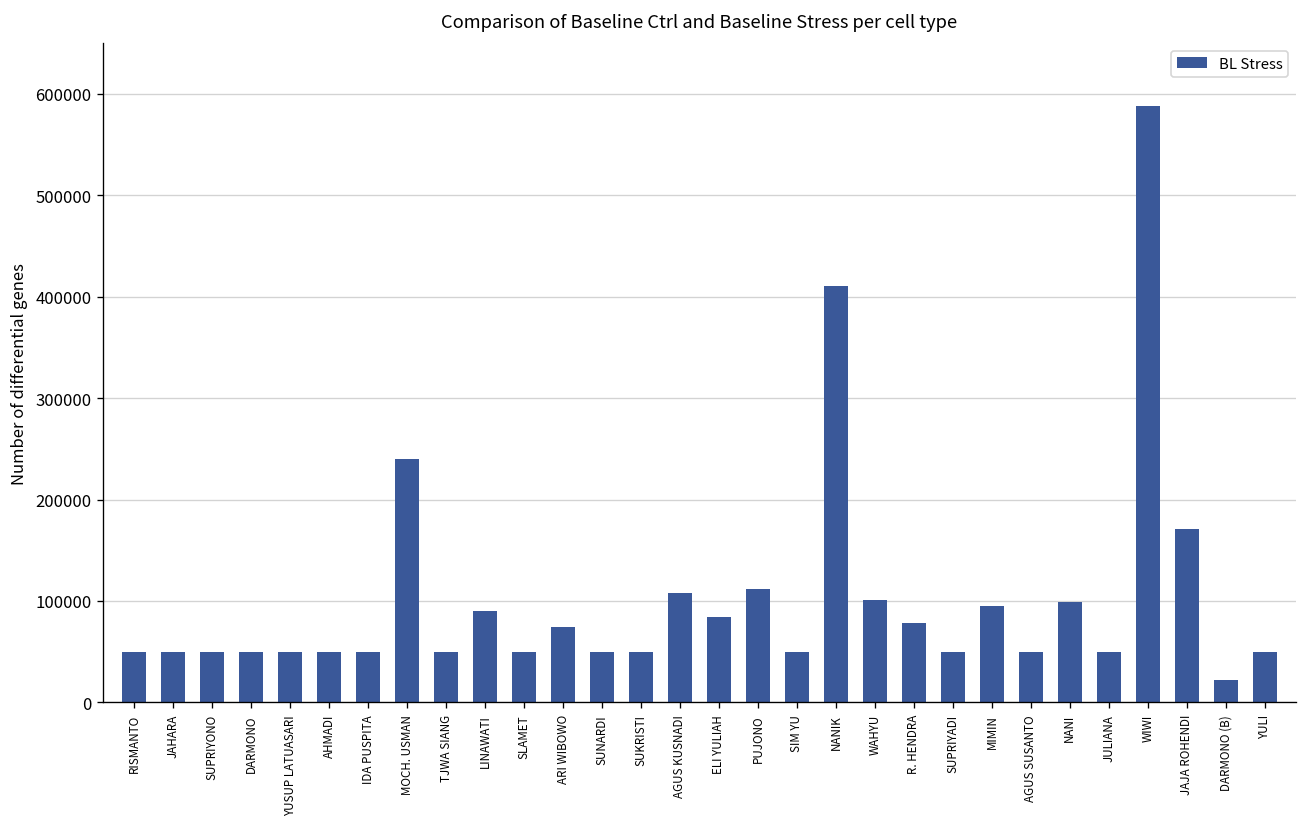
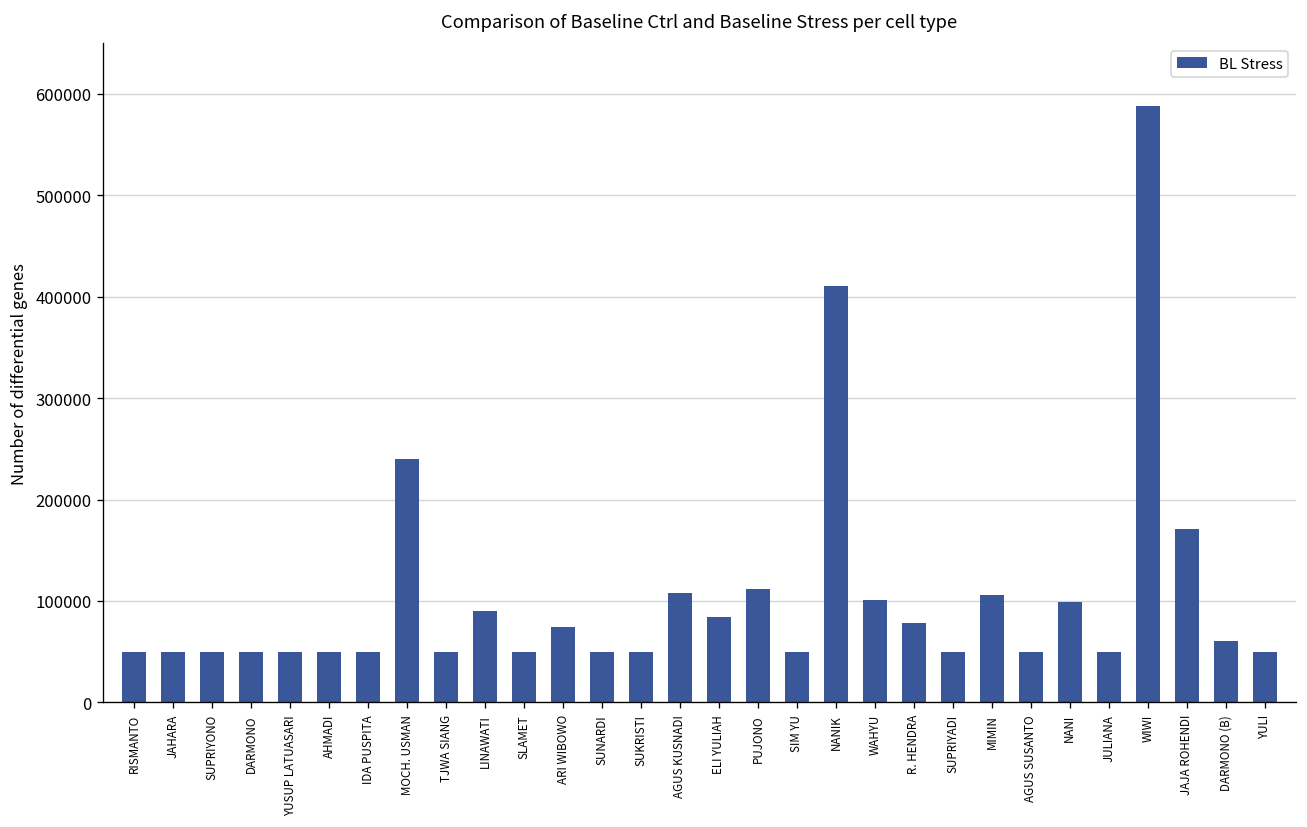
MIMIN: 100000 -> 110000
DARMONO (B): 20000 -> 60000
